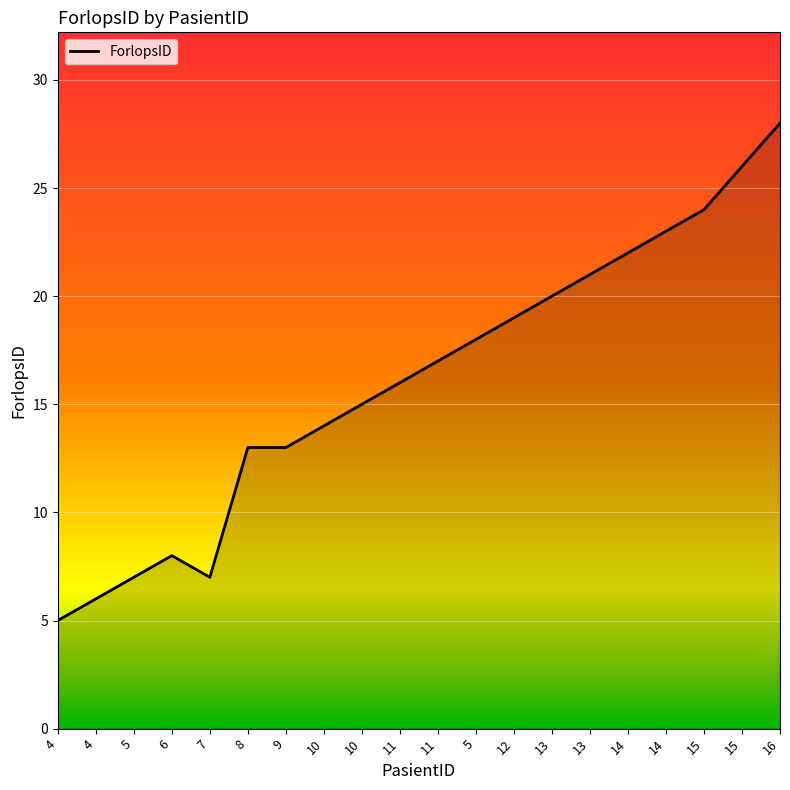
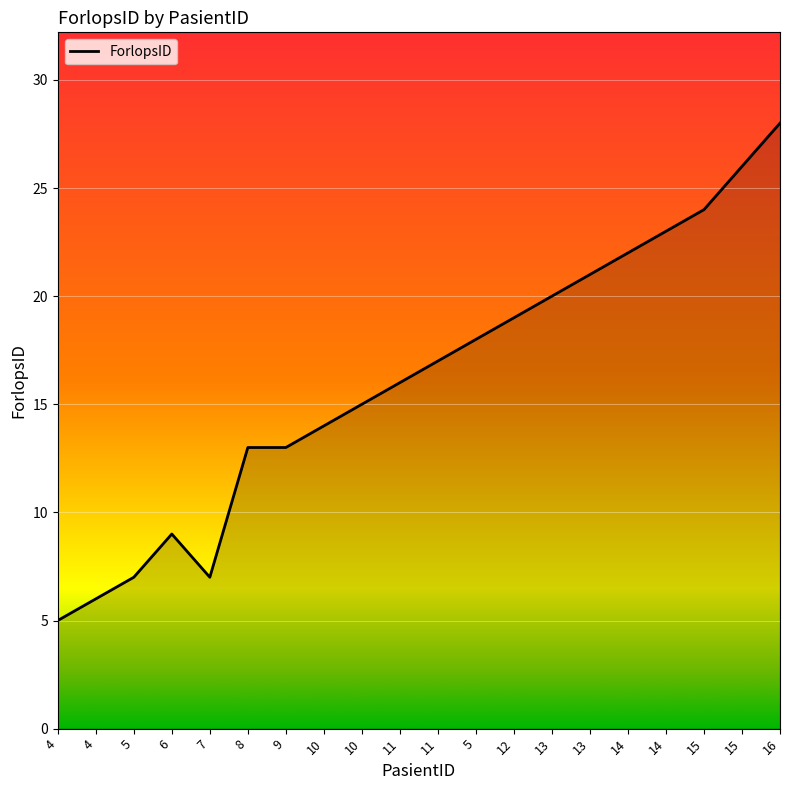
6: 8 -> 9
